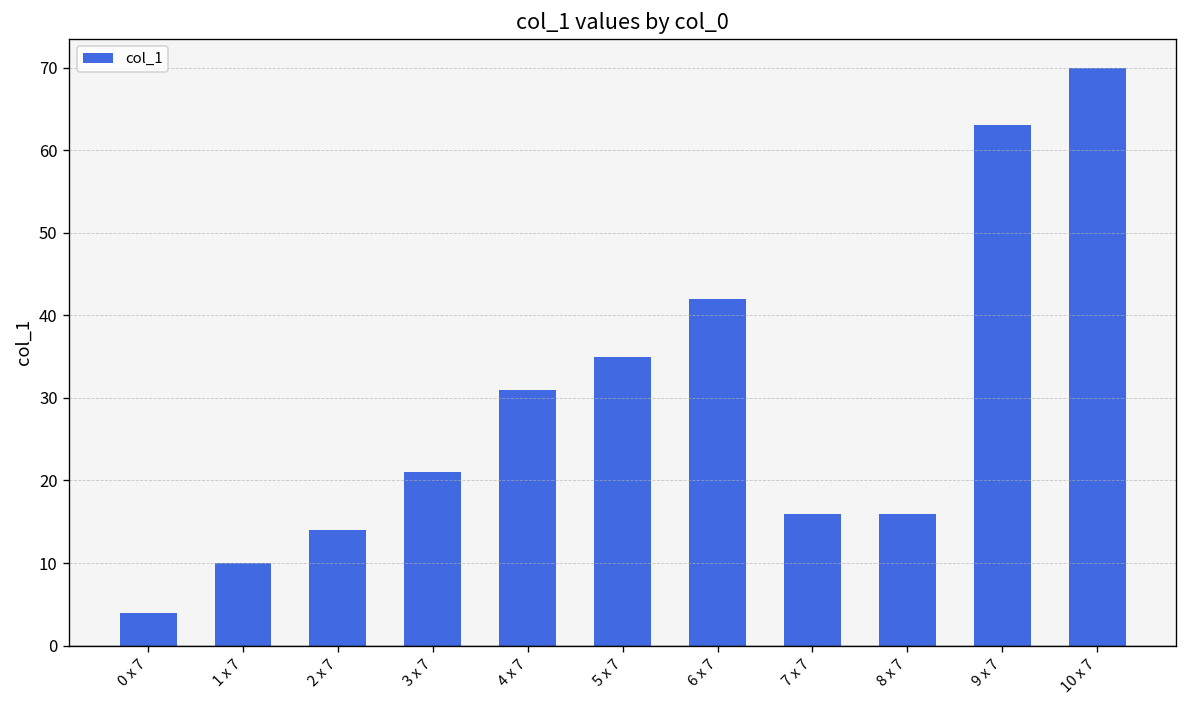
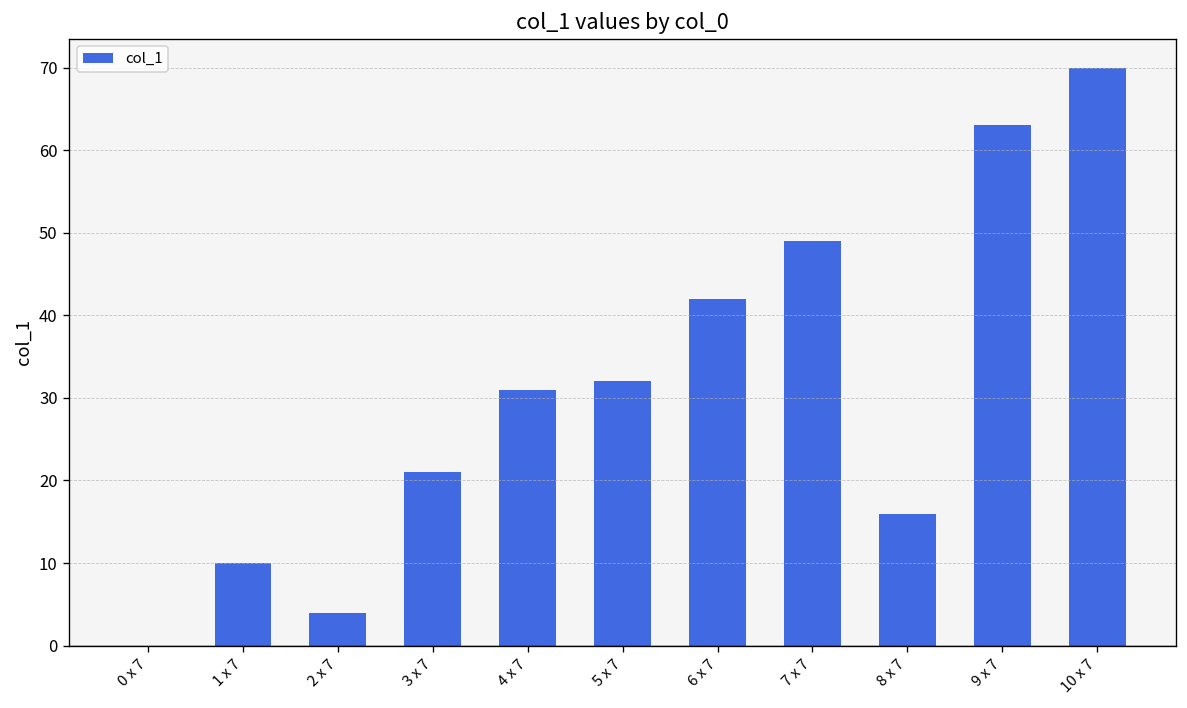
0 x 7: 4 -> 0
2 x 7: 14 -> 4
5 x 7: 35 -> 32
7 x 7: 16 -> 49
